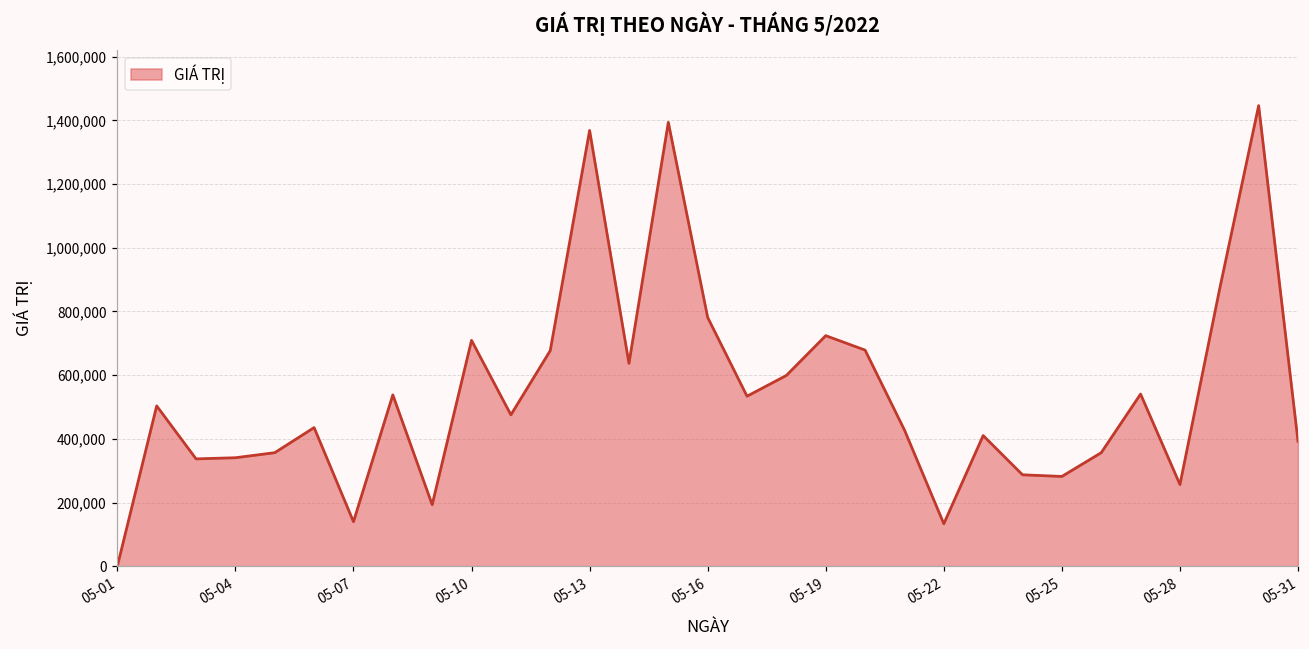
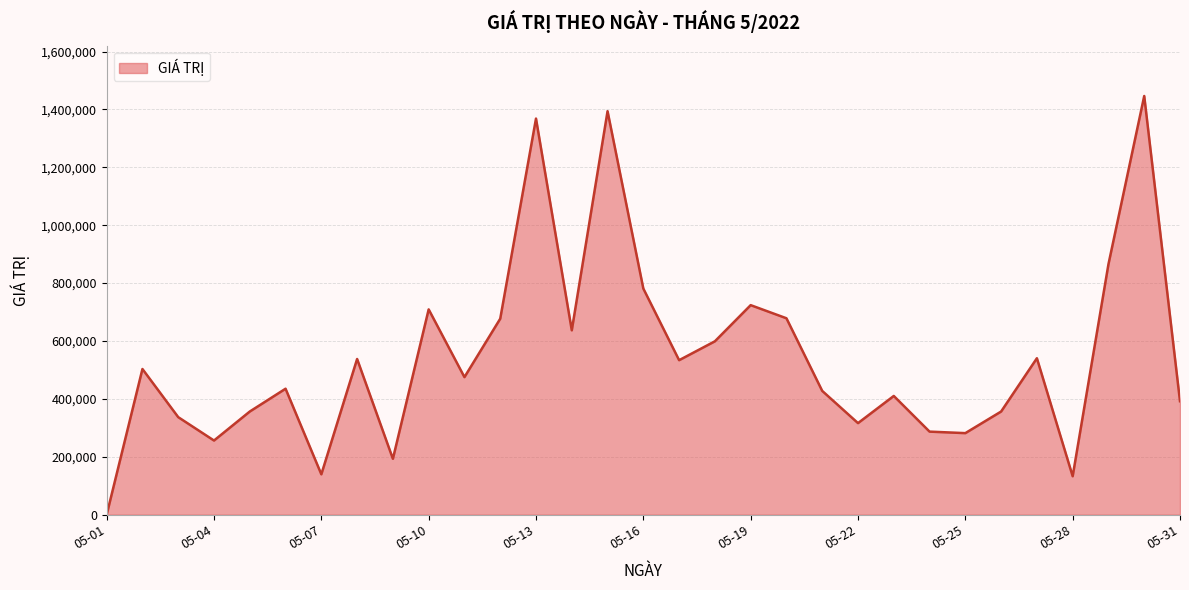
05-04: 340,000 -> 260,000
05-22: 130,000 -> 320,000
05-28: 260,000 -> 130,000
